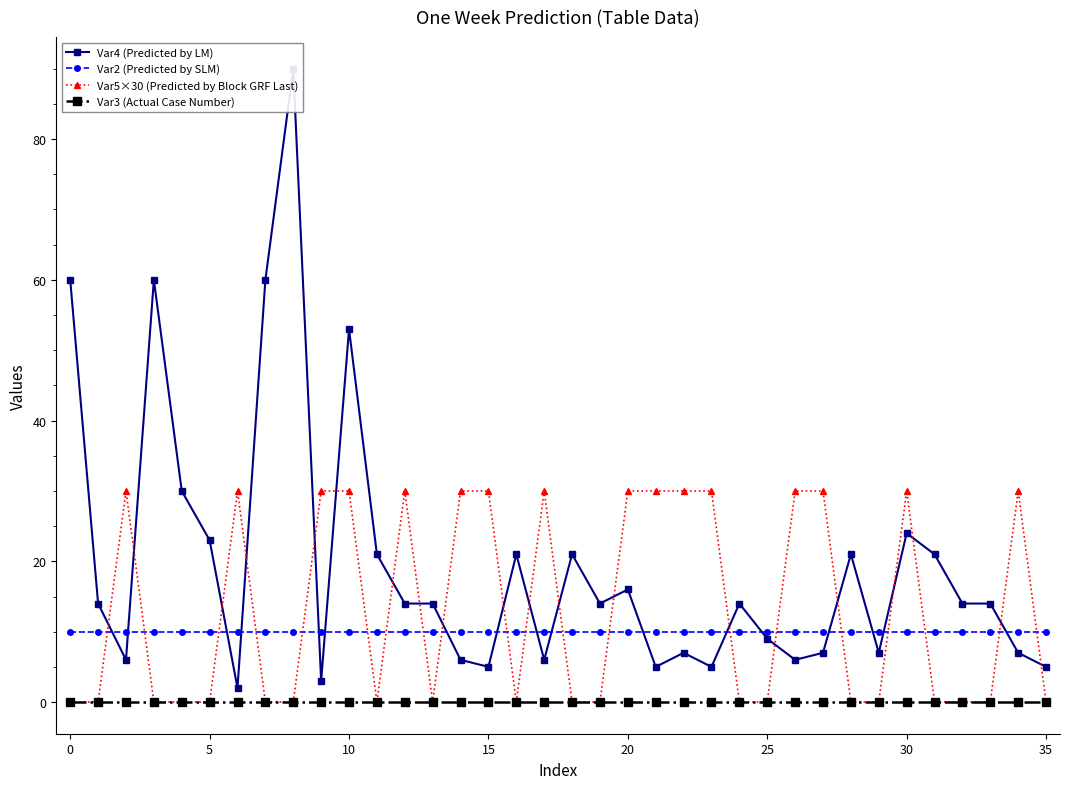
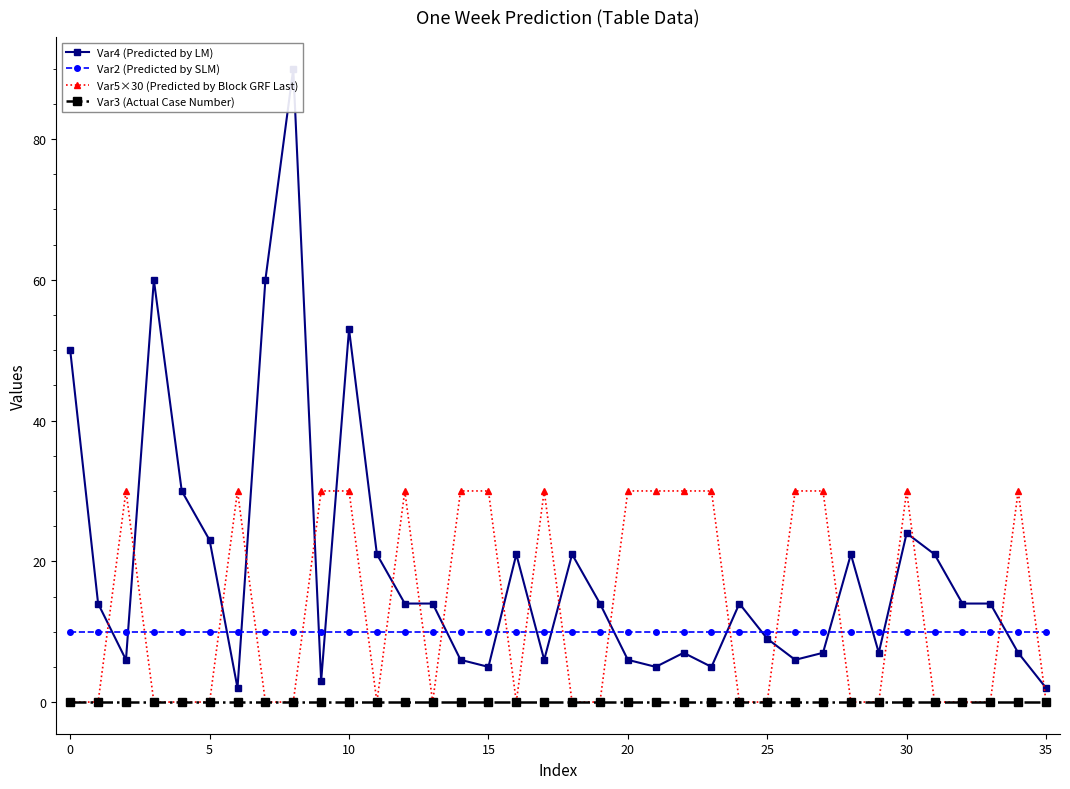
Var4 (Predicted by LM), 0: 60 -> 50
Var4 (Predicted by LM), 20: 16 -> 6
Var4 (Predicted by LM), 35: 5 -> 2
